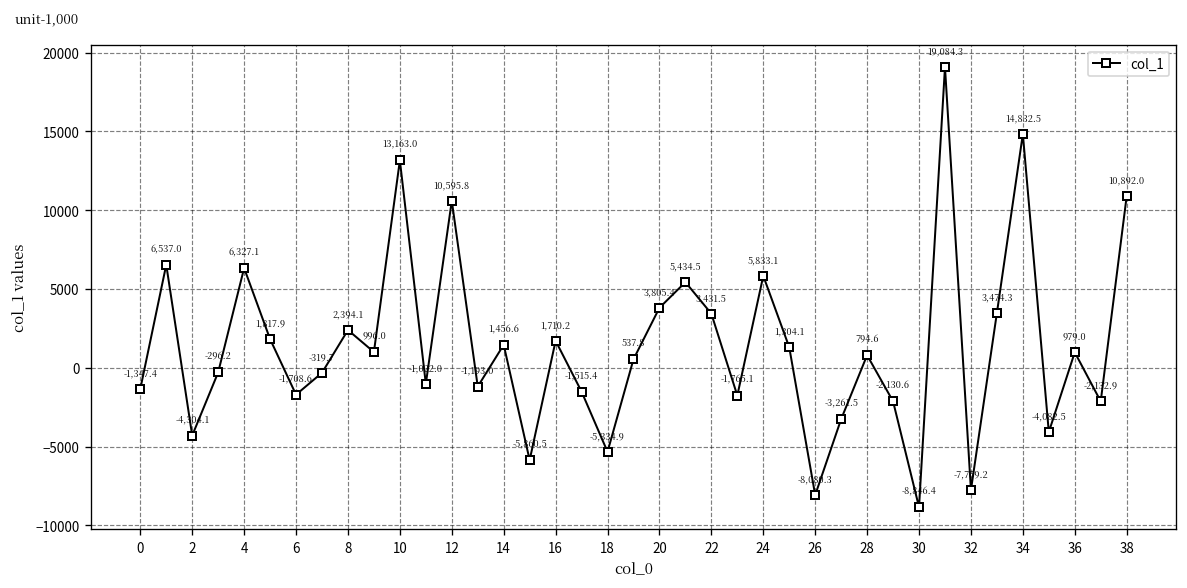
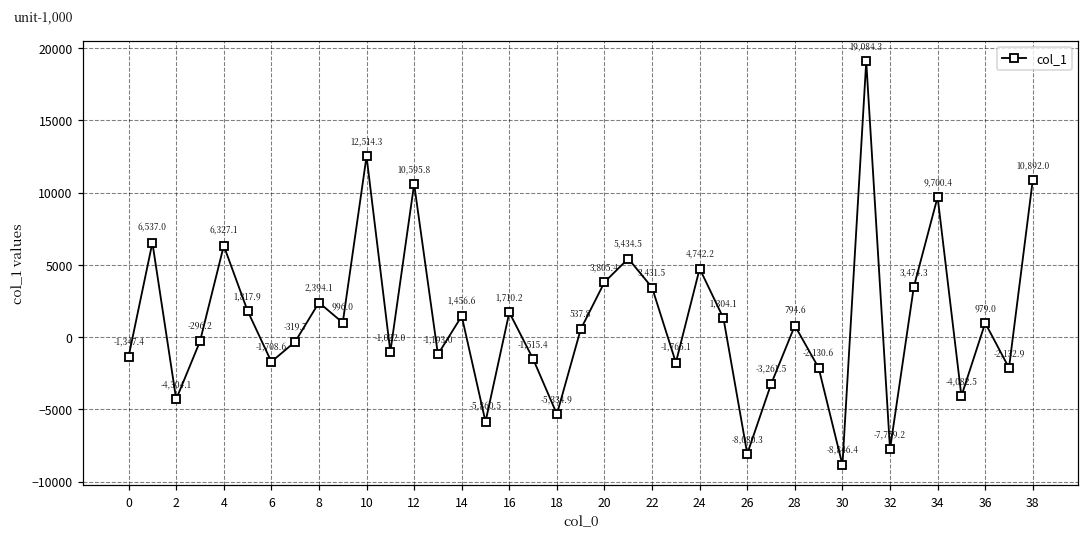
10: 13,163.0 -> 12,514.3
24: 5,833.1 -> 4,742.2
34: 14,832.5 -> 9,700.4
